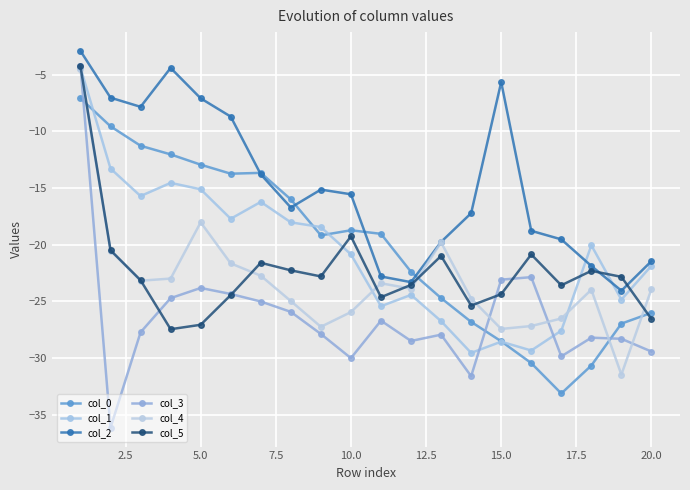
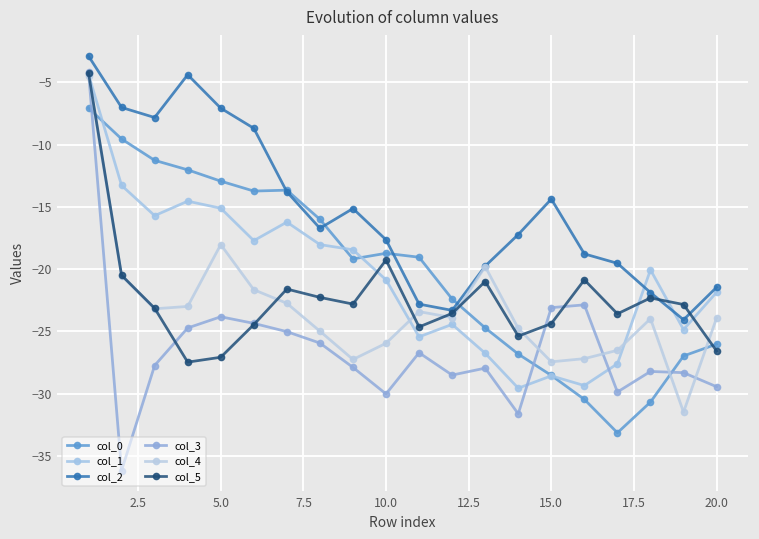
col_2, 10.0: -15.5 -> -17.6
col_2, 15.0: -5.6 -> -14.4
